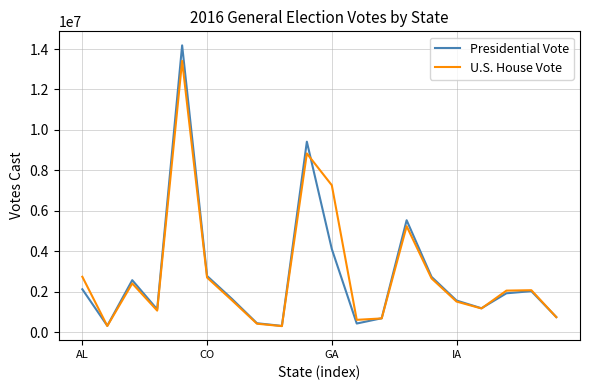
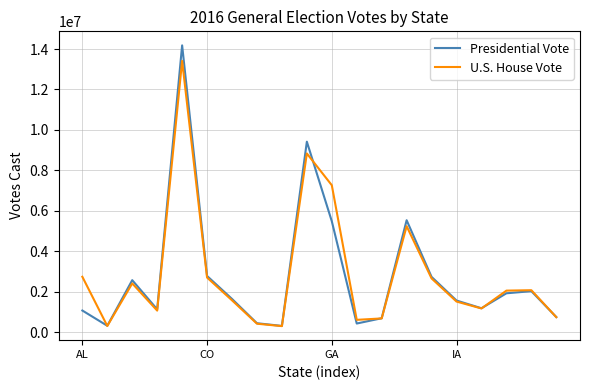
Presidential Vote, AL: 2100000 -> 1100000
Presidential Vote, GA: 4100000 -> 5500000
